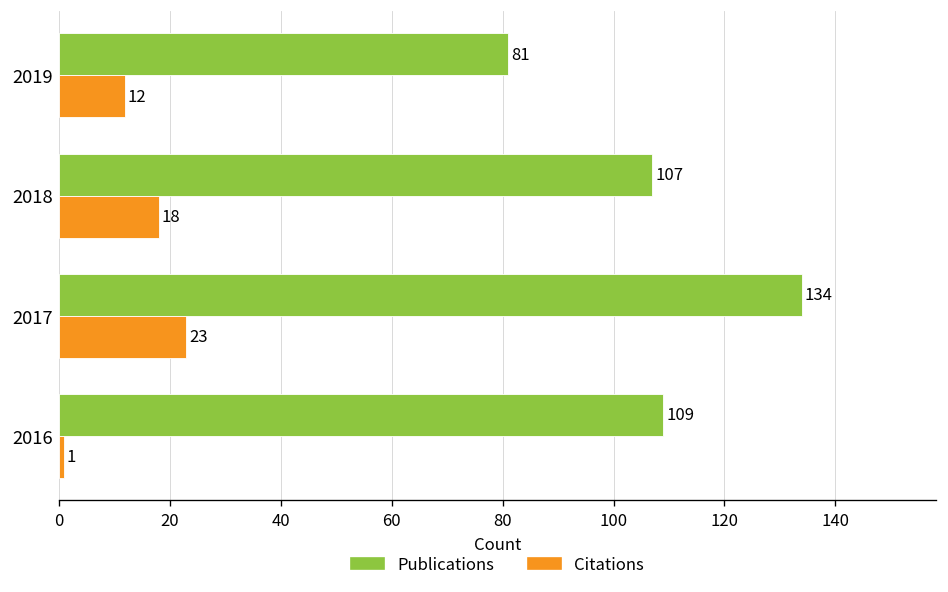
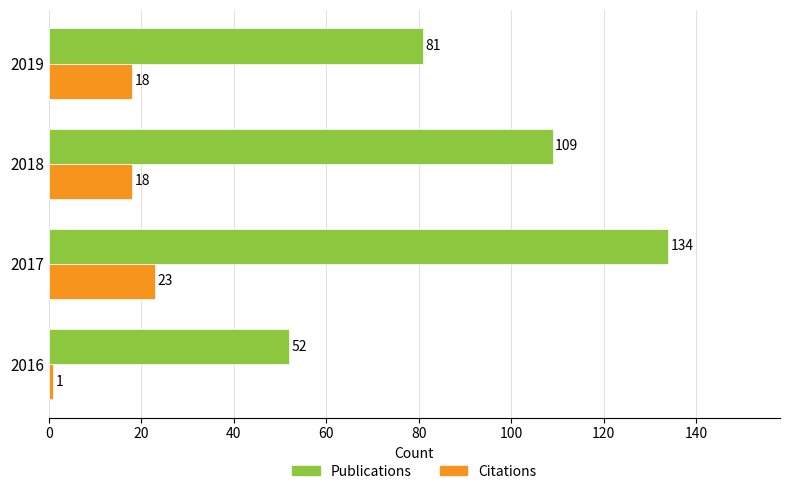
Citations, 2019: 12 -> 18
Publications, 2018: 107 -> 109
Publications, 2016: 109 -> 52
